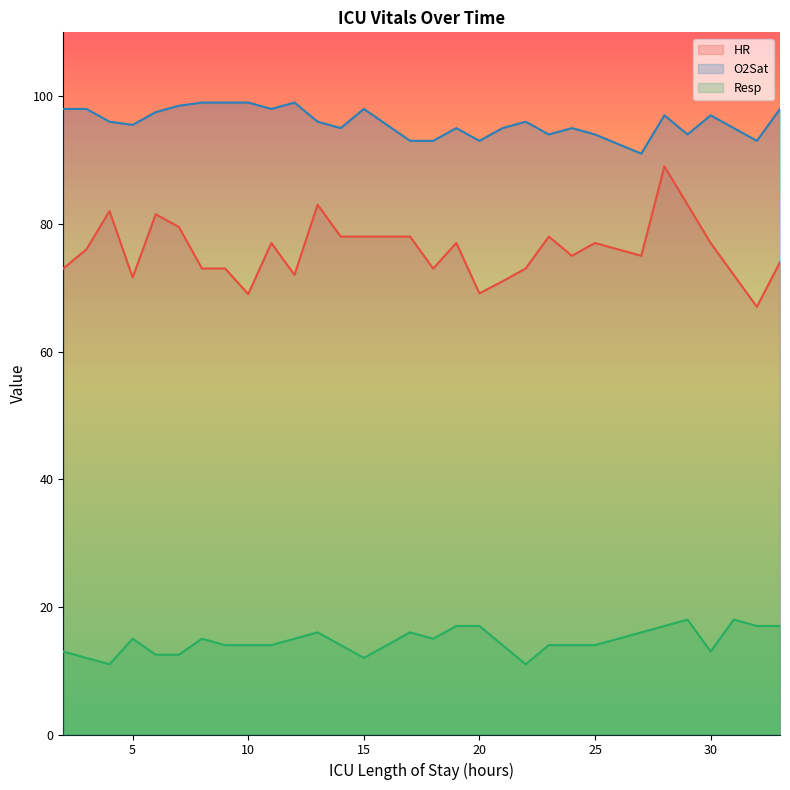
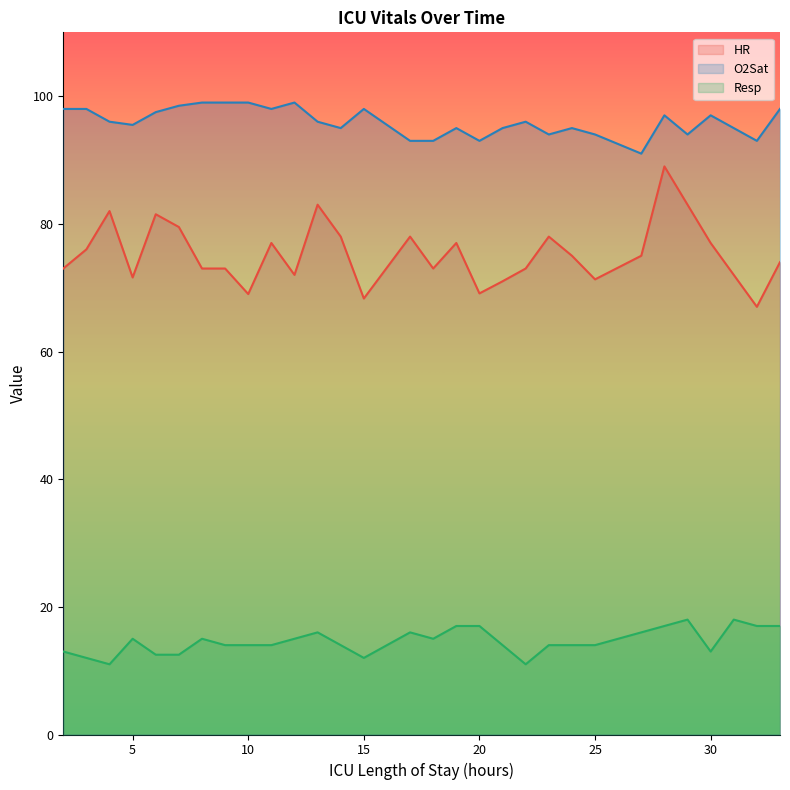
HR, 15: 78 -> 68
HR, 25: 77 -> 71
